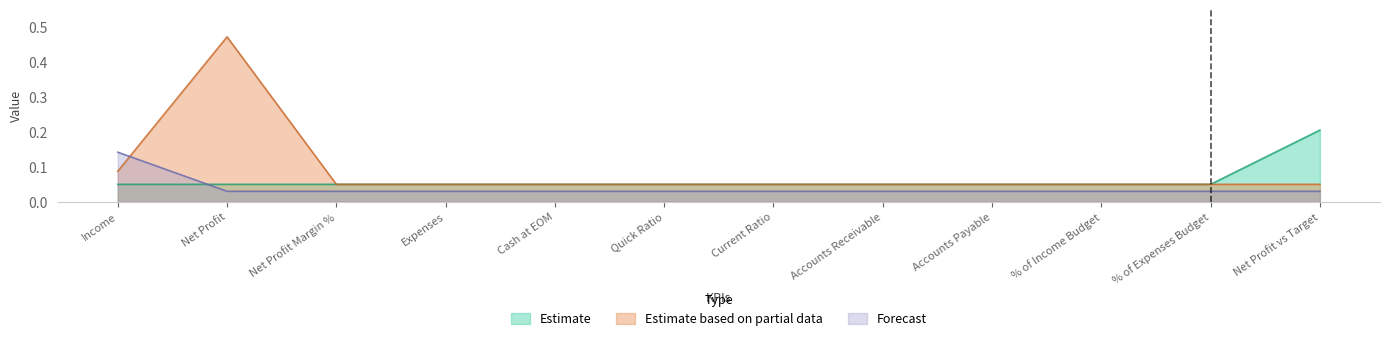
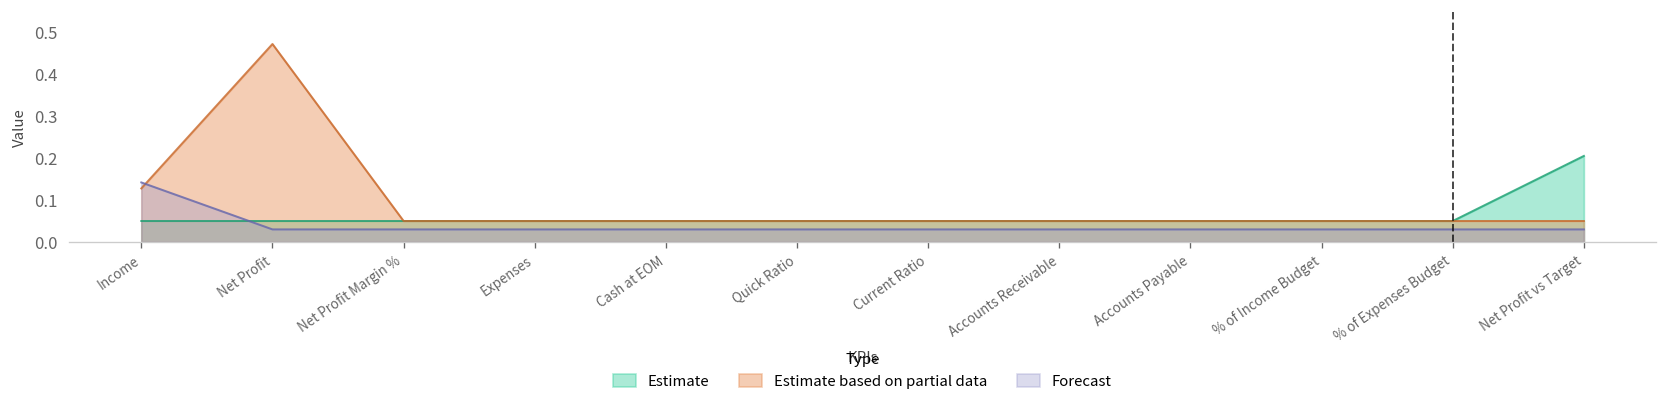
Estimate based on partial data, Income: 0.09 -> 0.13
